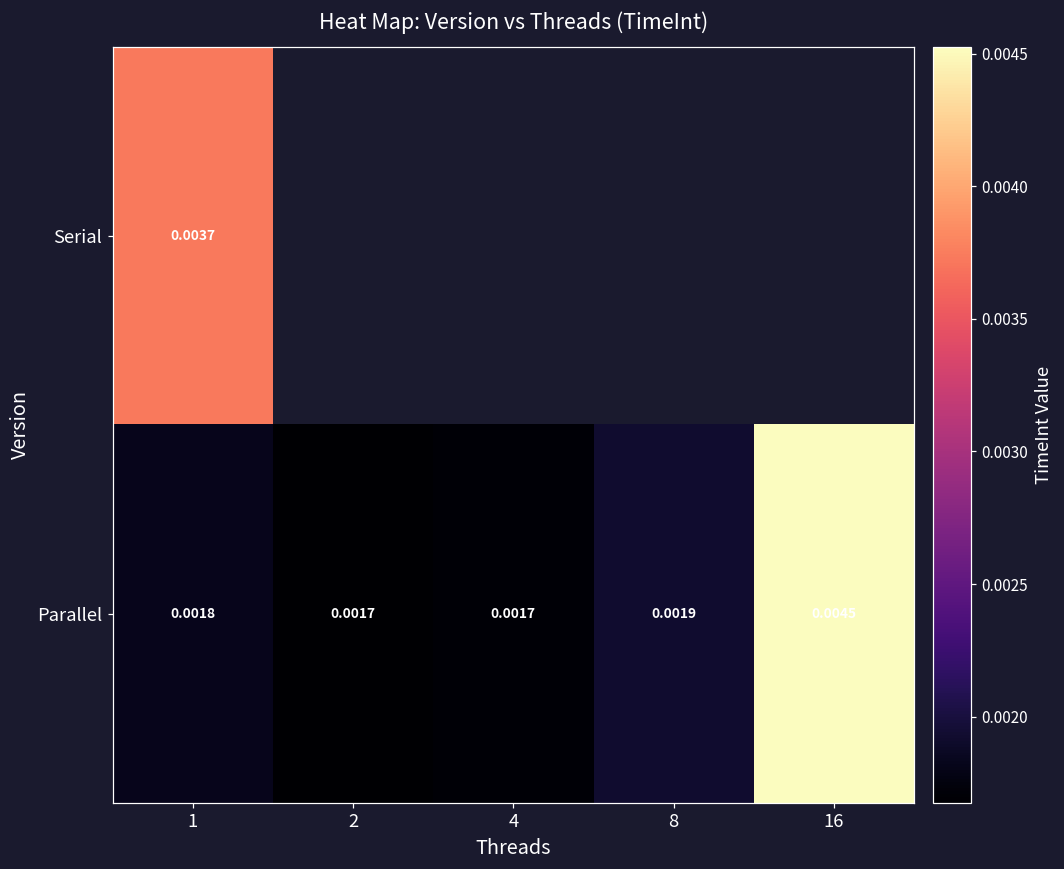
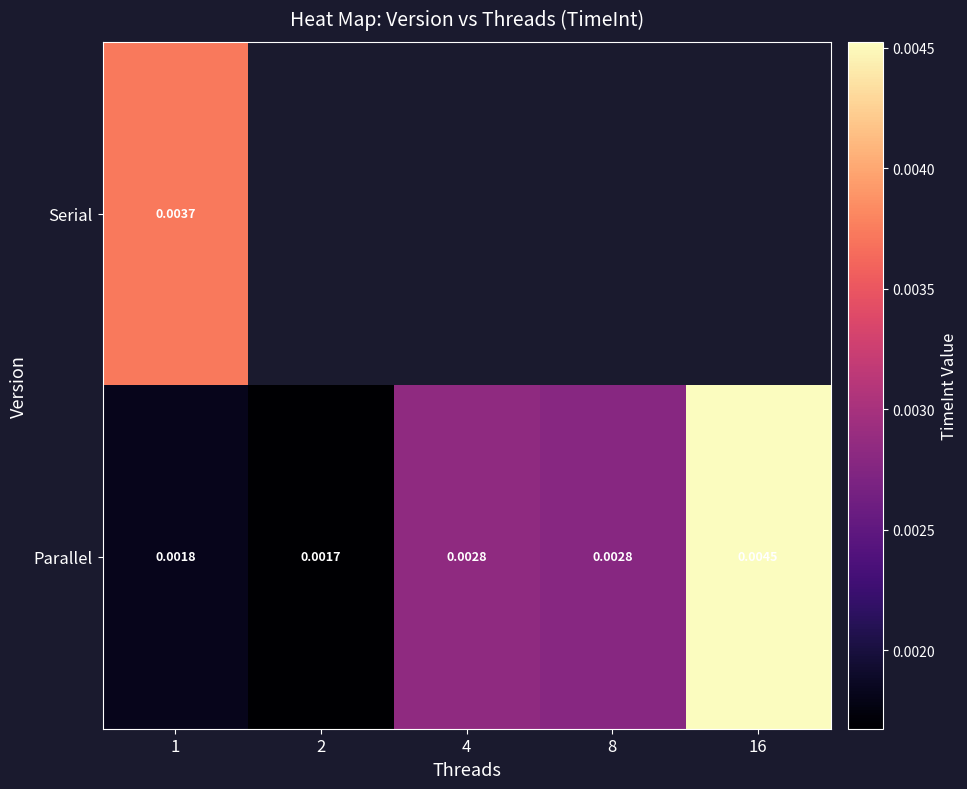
Parallel, 4: 0.0017 -> 0.0028
Parallel, 8: 0.0019 -> 0.0028
